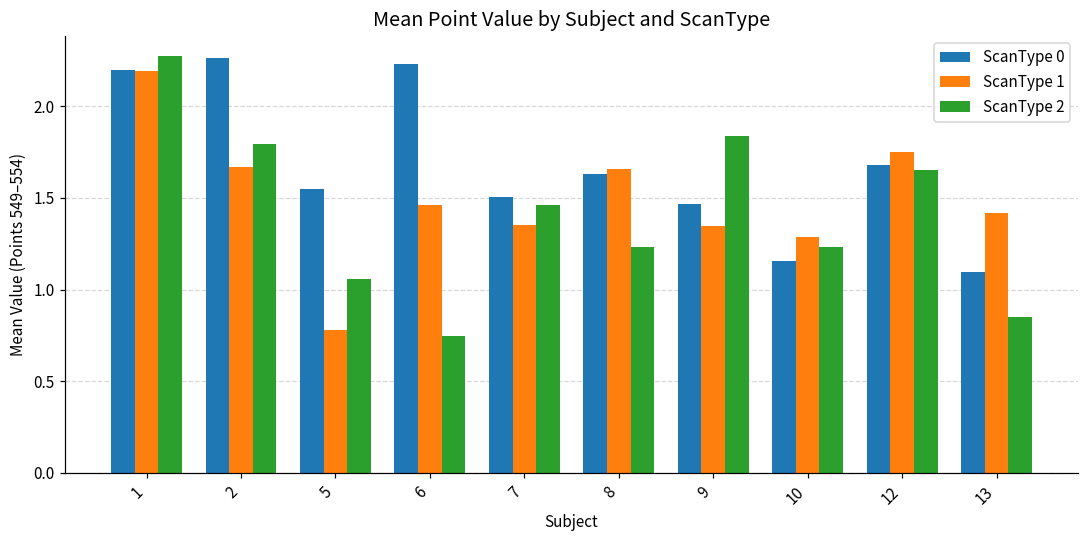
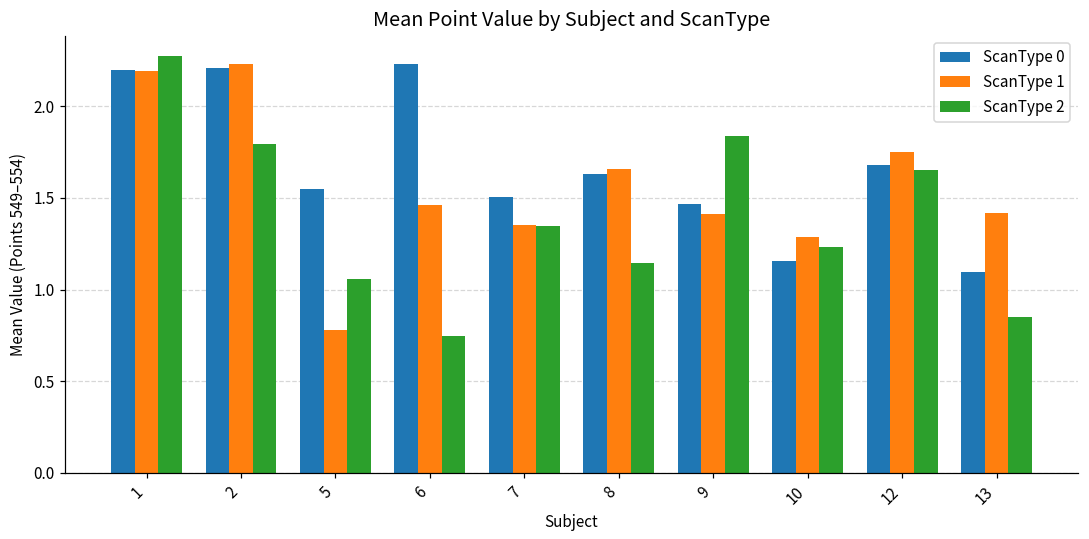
ScanType 0, 2: 2.26 -> 2.21
ScanType 1, 2: 1.67 -> 2.23
ScanType 2, 7: 1.46 -> 1.35
ScanType 2, 8: 1.23 -> 1.15
ScanType 1, 9: 1.35 -> 1.41
